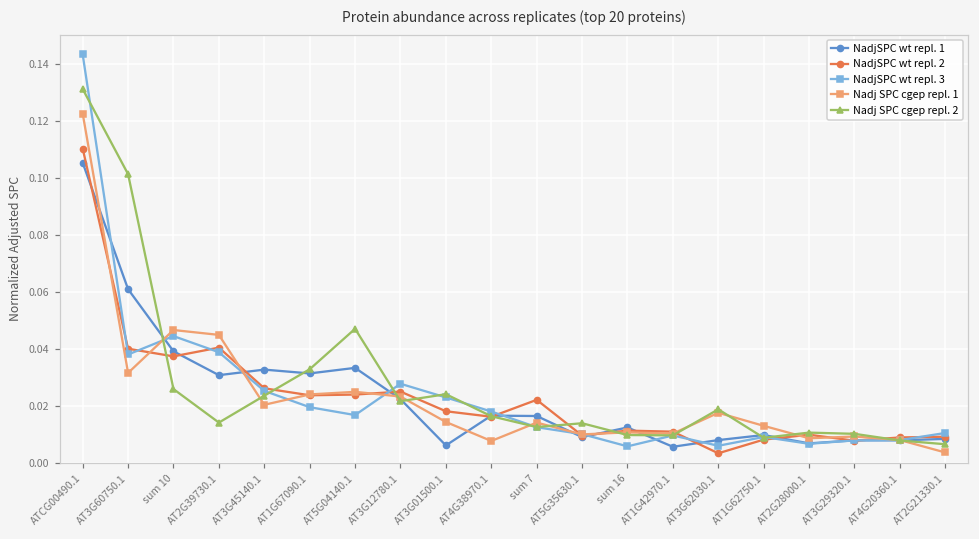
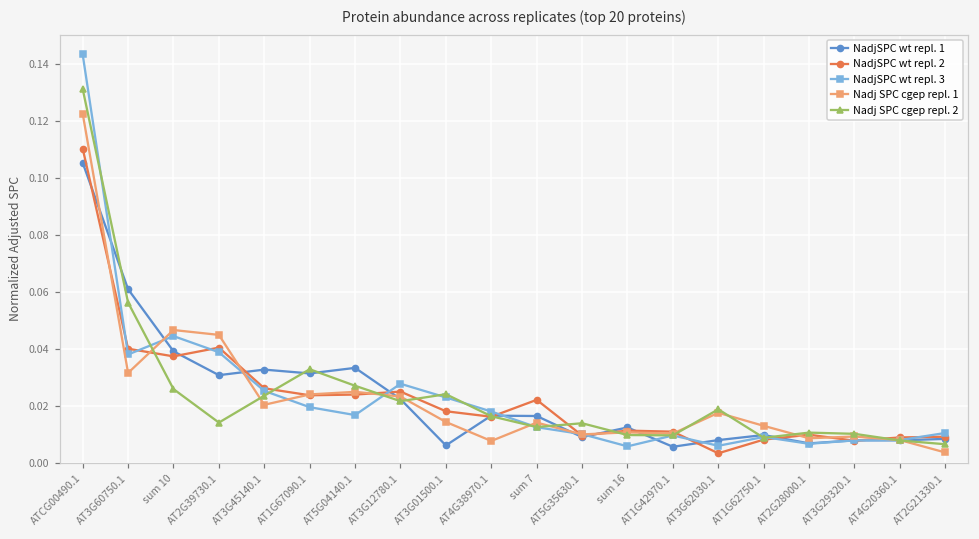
Nadj SPC cgep repl. 2, AT3G60750.1: 0.101 -> 0.056
Nadj SPC cgep repl. 2, AT5G04140.1: 0.047 -> 0.027
